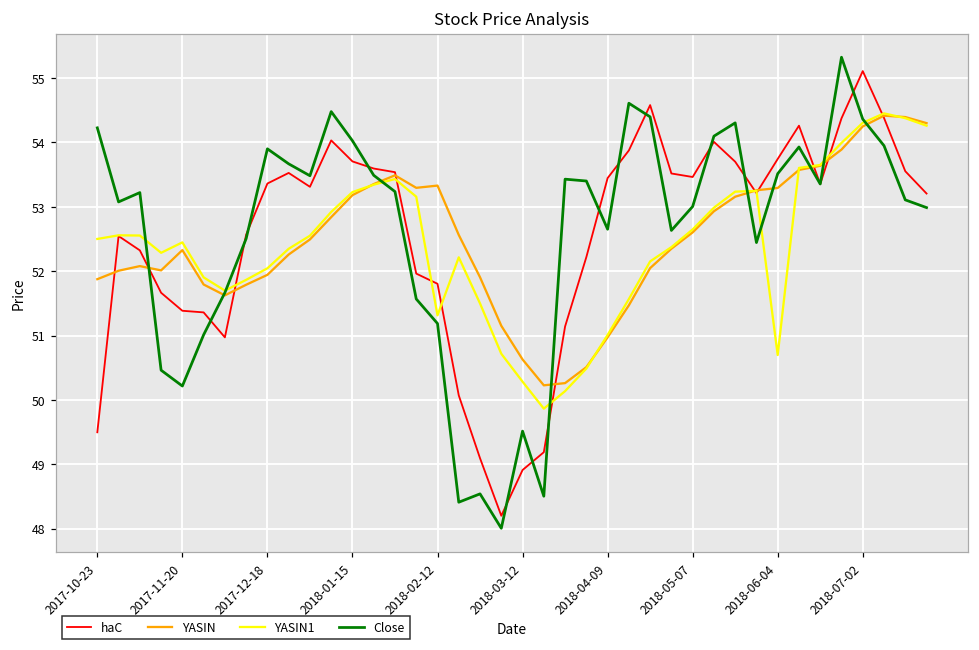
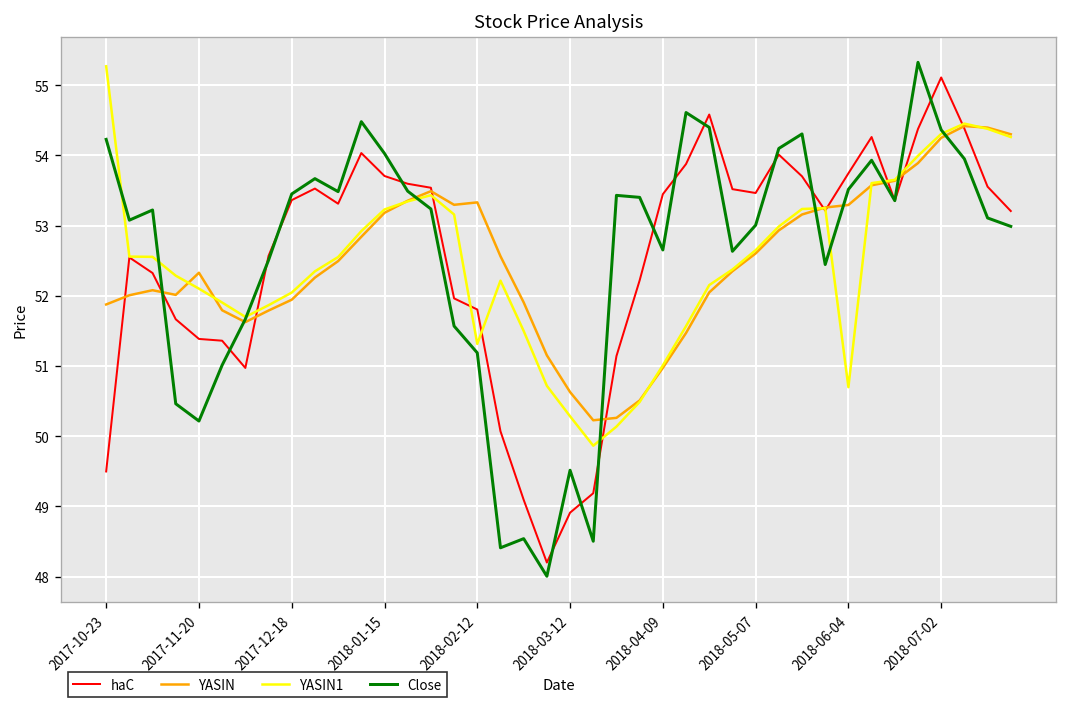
YASIN1, 2017-10-23: 52.5 -> 55.3
YASIN1, 2017-11-20: 52.4 -> 52.1
Close, 2017-12-18: 53.9 -> 53.5
